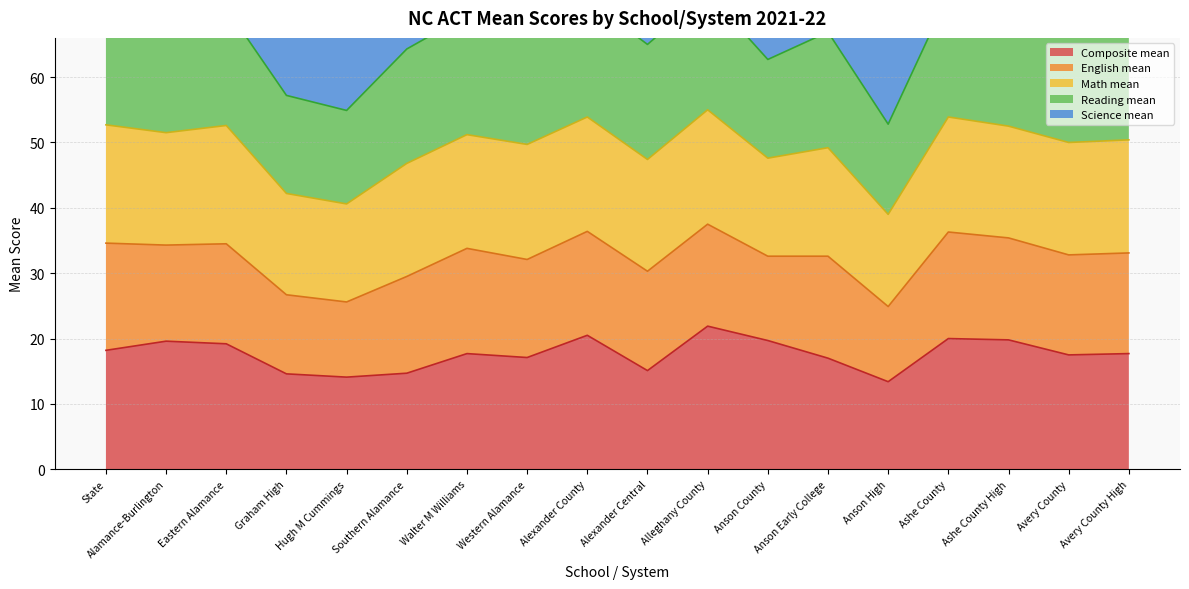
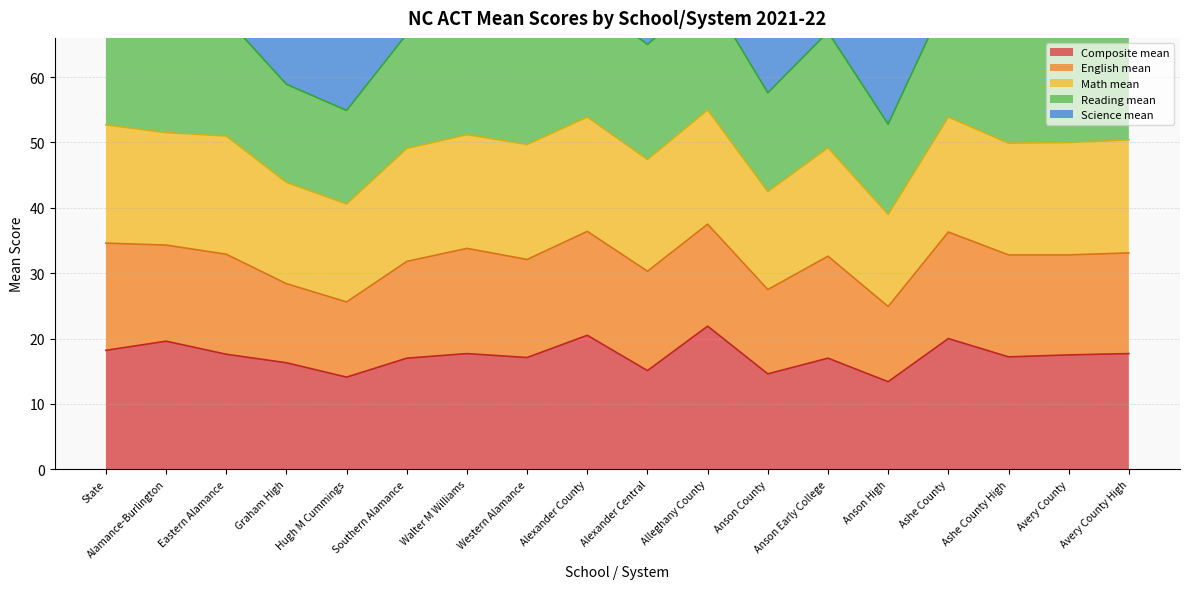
Composite mean, Eastern Alamance: 19 -> 18
Composite mean, Graham High: 15 -> 16
Composite mean, Southern Alamance: 15 -> 17
Composite mean, Anson County: 20 -> 15
Composite mean, Ashe County High: 20 -> 17
